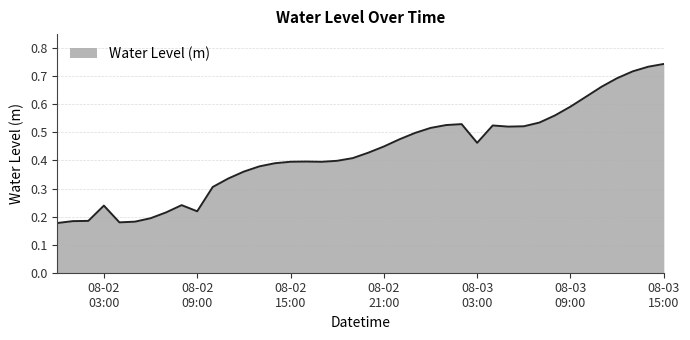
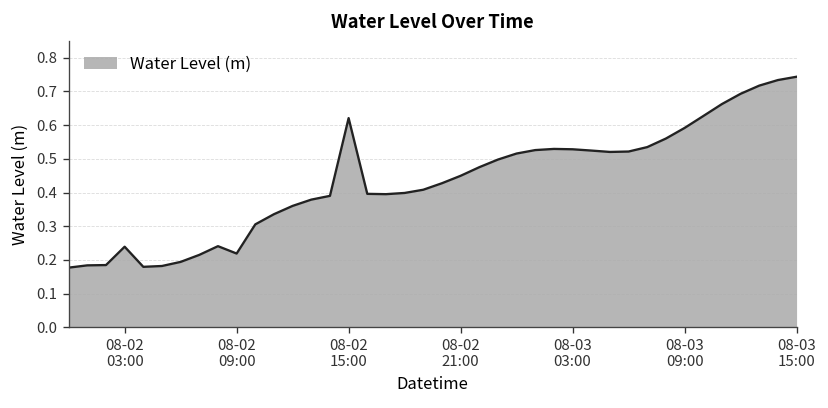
08-02 15:00: 0.40 -> 0.62
08-03 03:00: 0.46 -> 0.53
